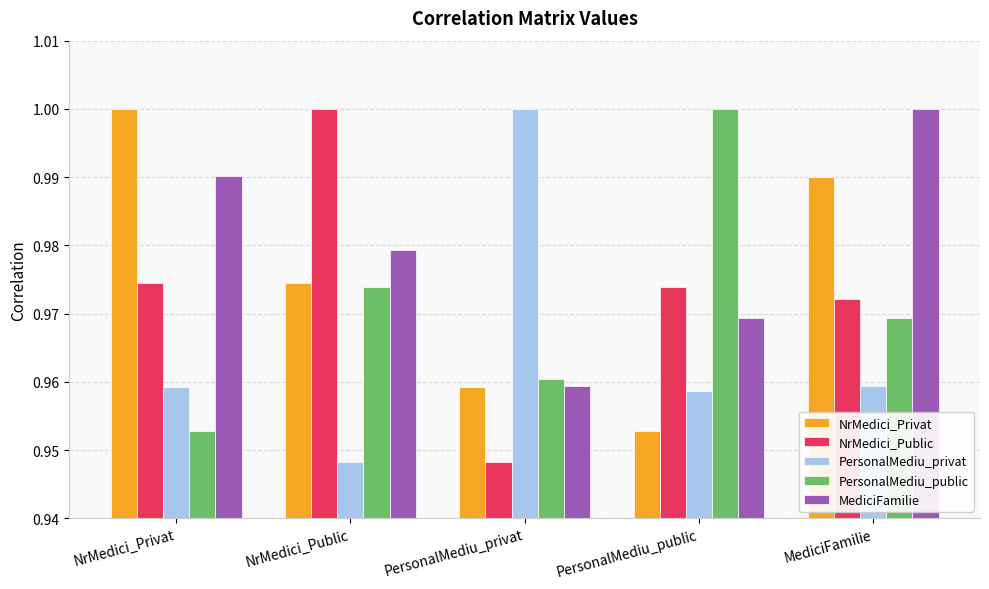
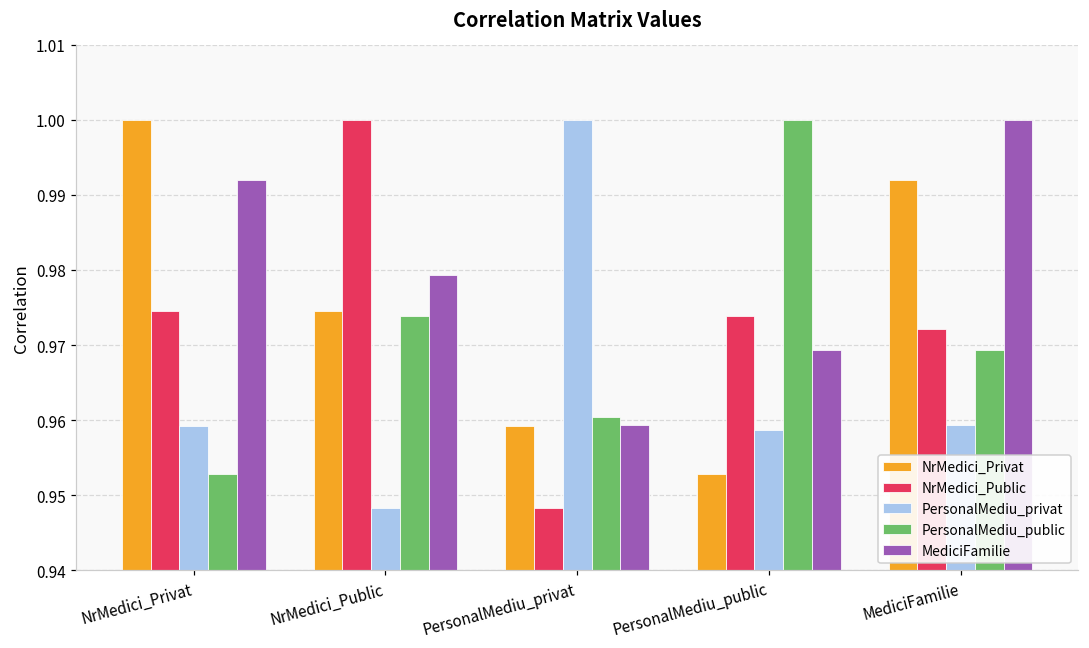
MediciFamilie, NrMedici_Privat: 0.990 -> 0.992
NrMedici_Privat, MediciFamilie: 0.990 -> 0.992
